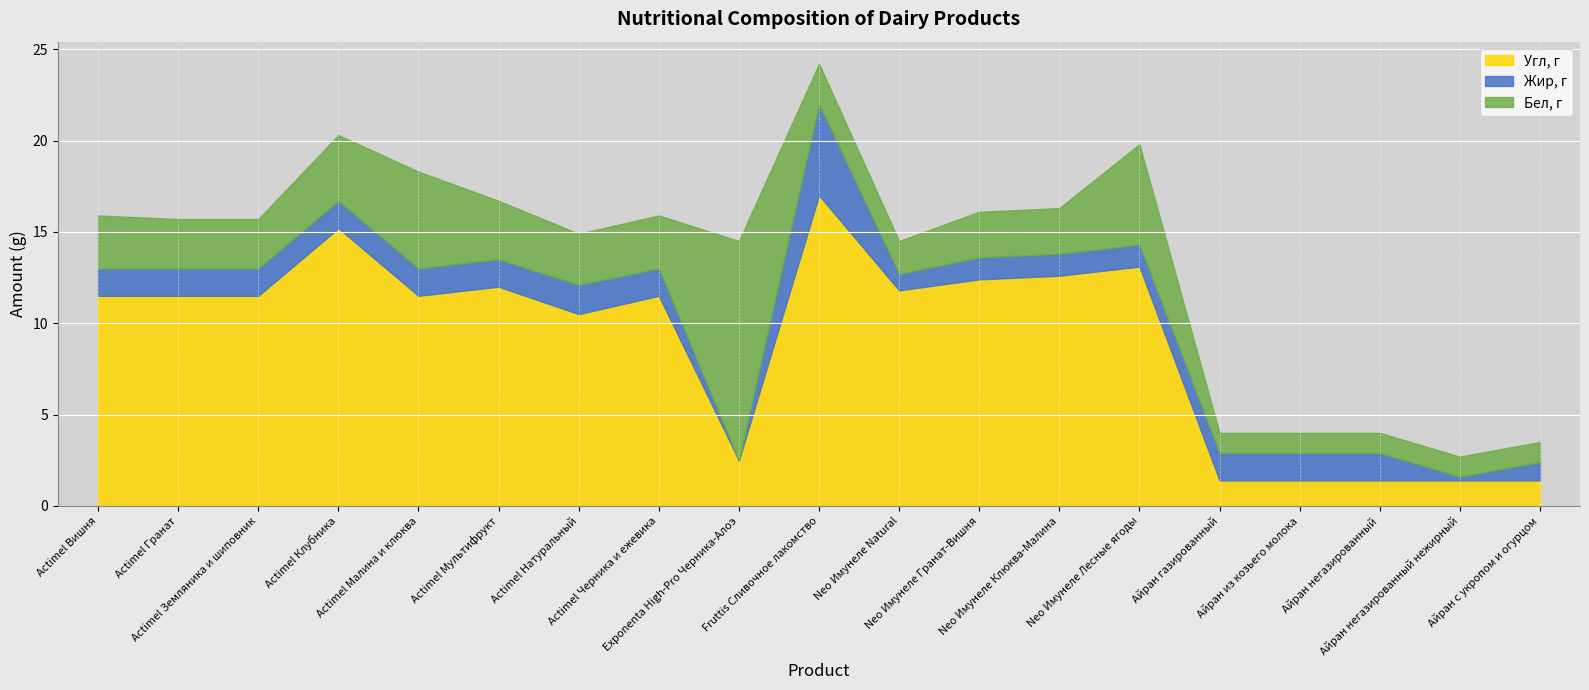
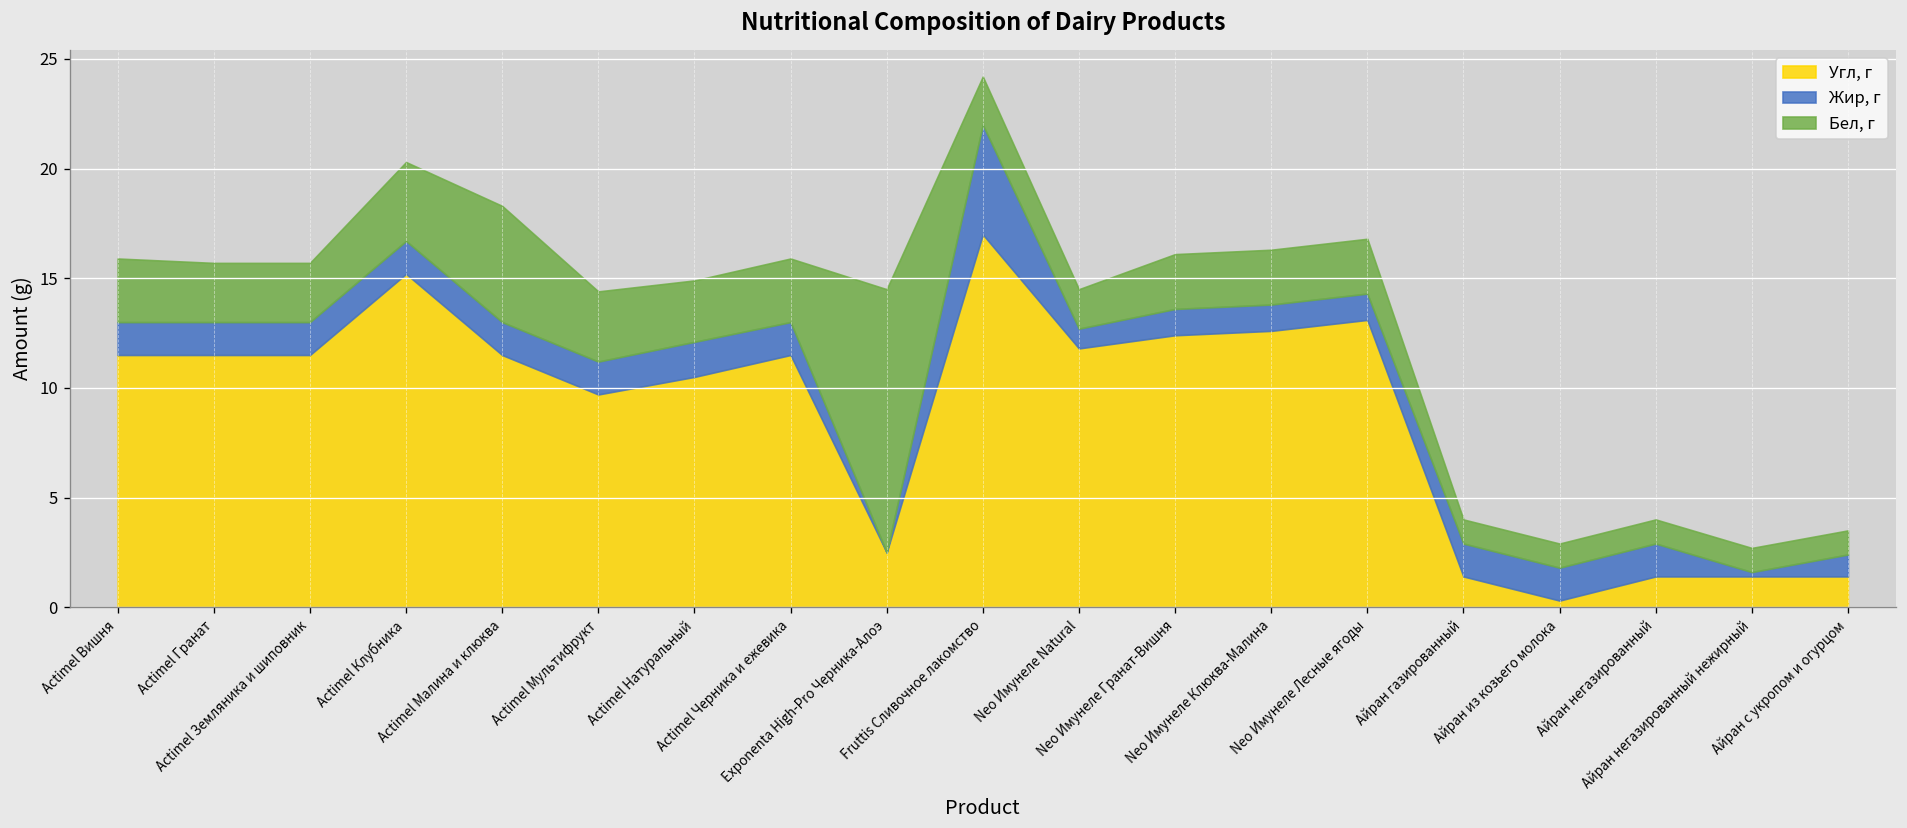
Угл, г, Actimel Мультифрукт: 12.0 -> 9.7
Бел, г, Neo Имунеле Лесные ягоды: 5.5 -> 2.5
Угл, г, Айран из козьего молока: 1.4 -> 0.3
